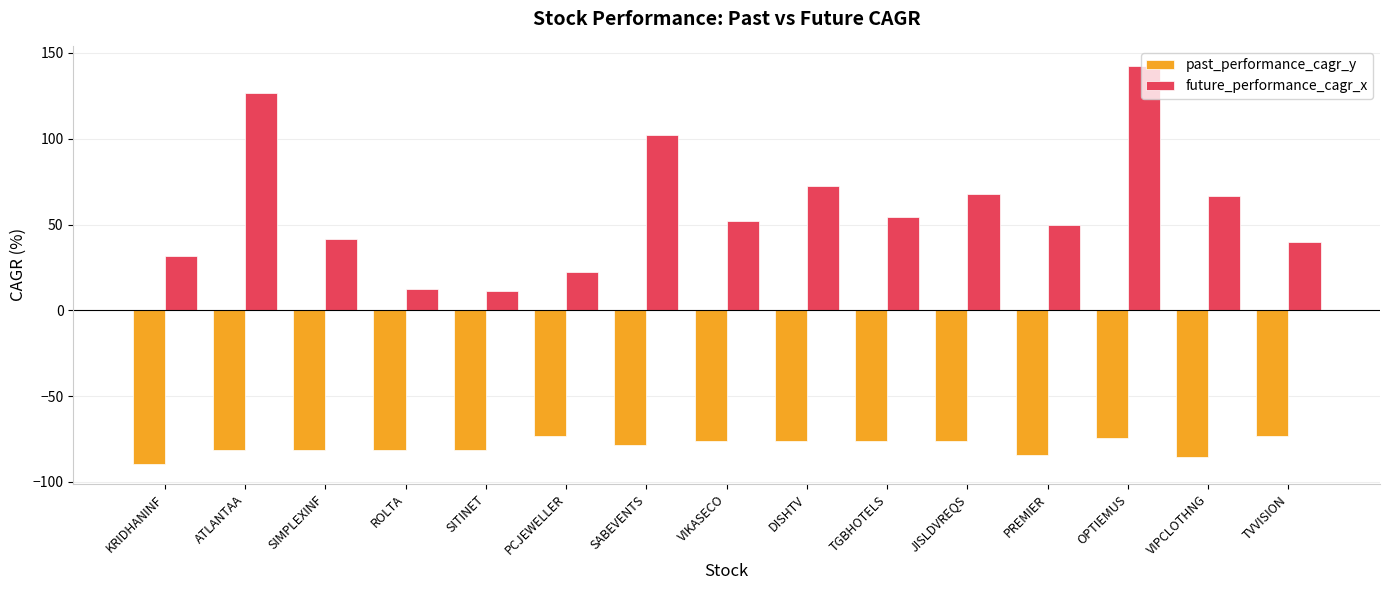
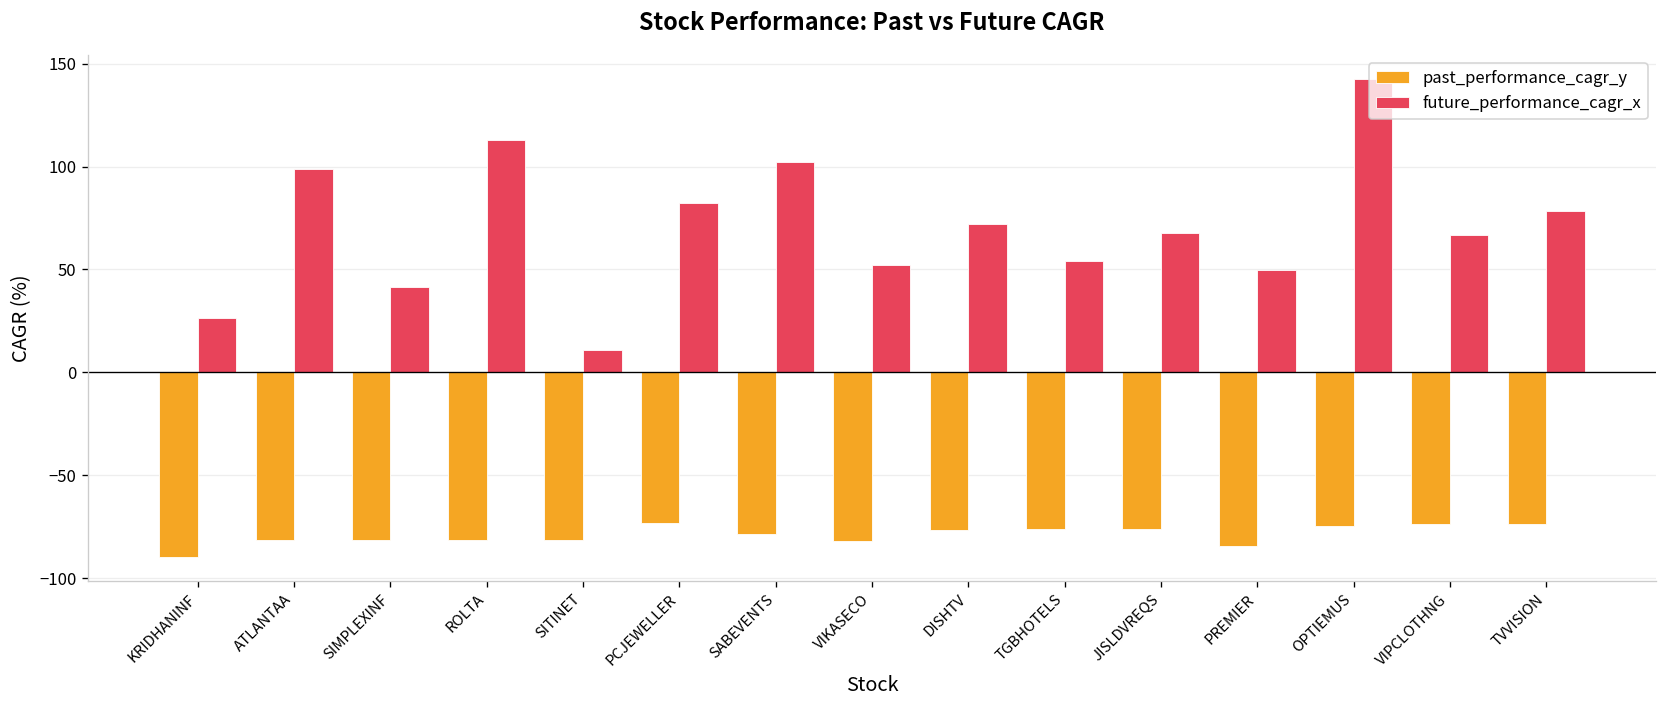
future_performance_cagr_x, KRIDHANINF: 32 -> 27
future_performance_cagr_x, ATLANTAA: 126 -> 99
future_performance_cagr_x, ROLTA: 12 -> 113
future_performance_cagr_x, PCJEWELLER: 22 -> 82
past_performance_cagr_y, VIKASECO: -76 -> -82
past_performance_cagr_y, VIPCLOTHNG: -85 -> -73
future_performance_cagr_x, TVVISION: 40 -> 78
